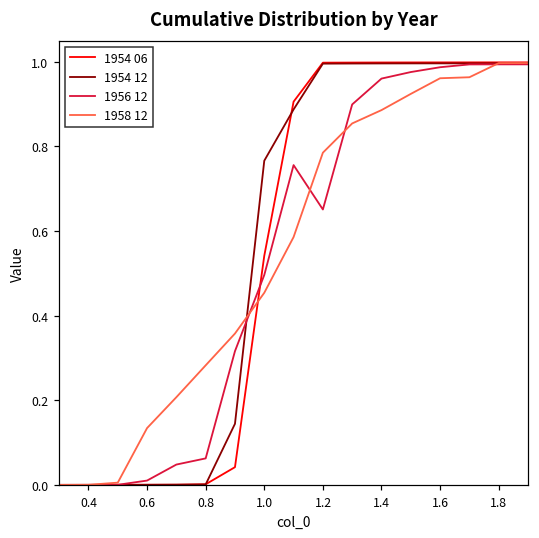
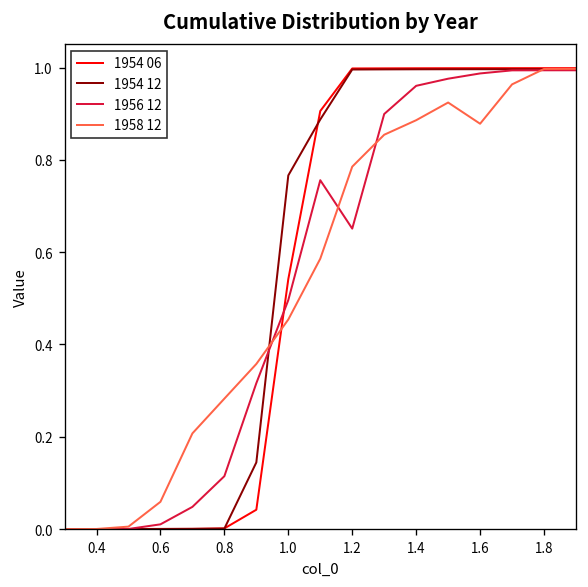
1958 12, 0.6: 0.13 -> 0.06
1956 12, 0.8: 0.06 -> 0.11
1958 12, 1.6: 0.96 -> 0.88
